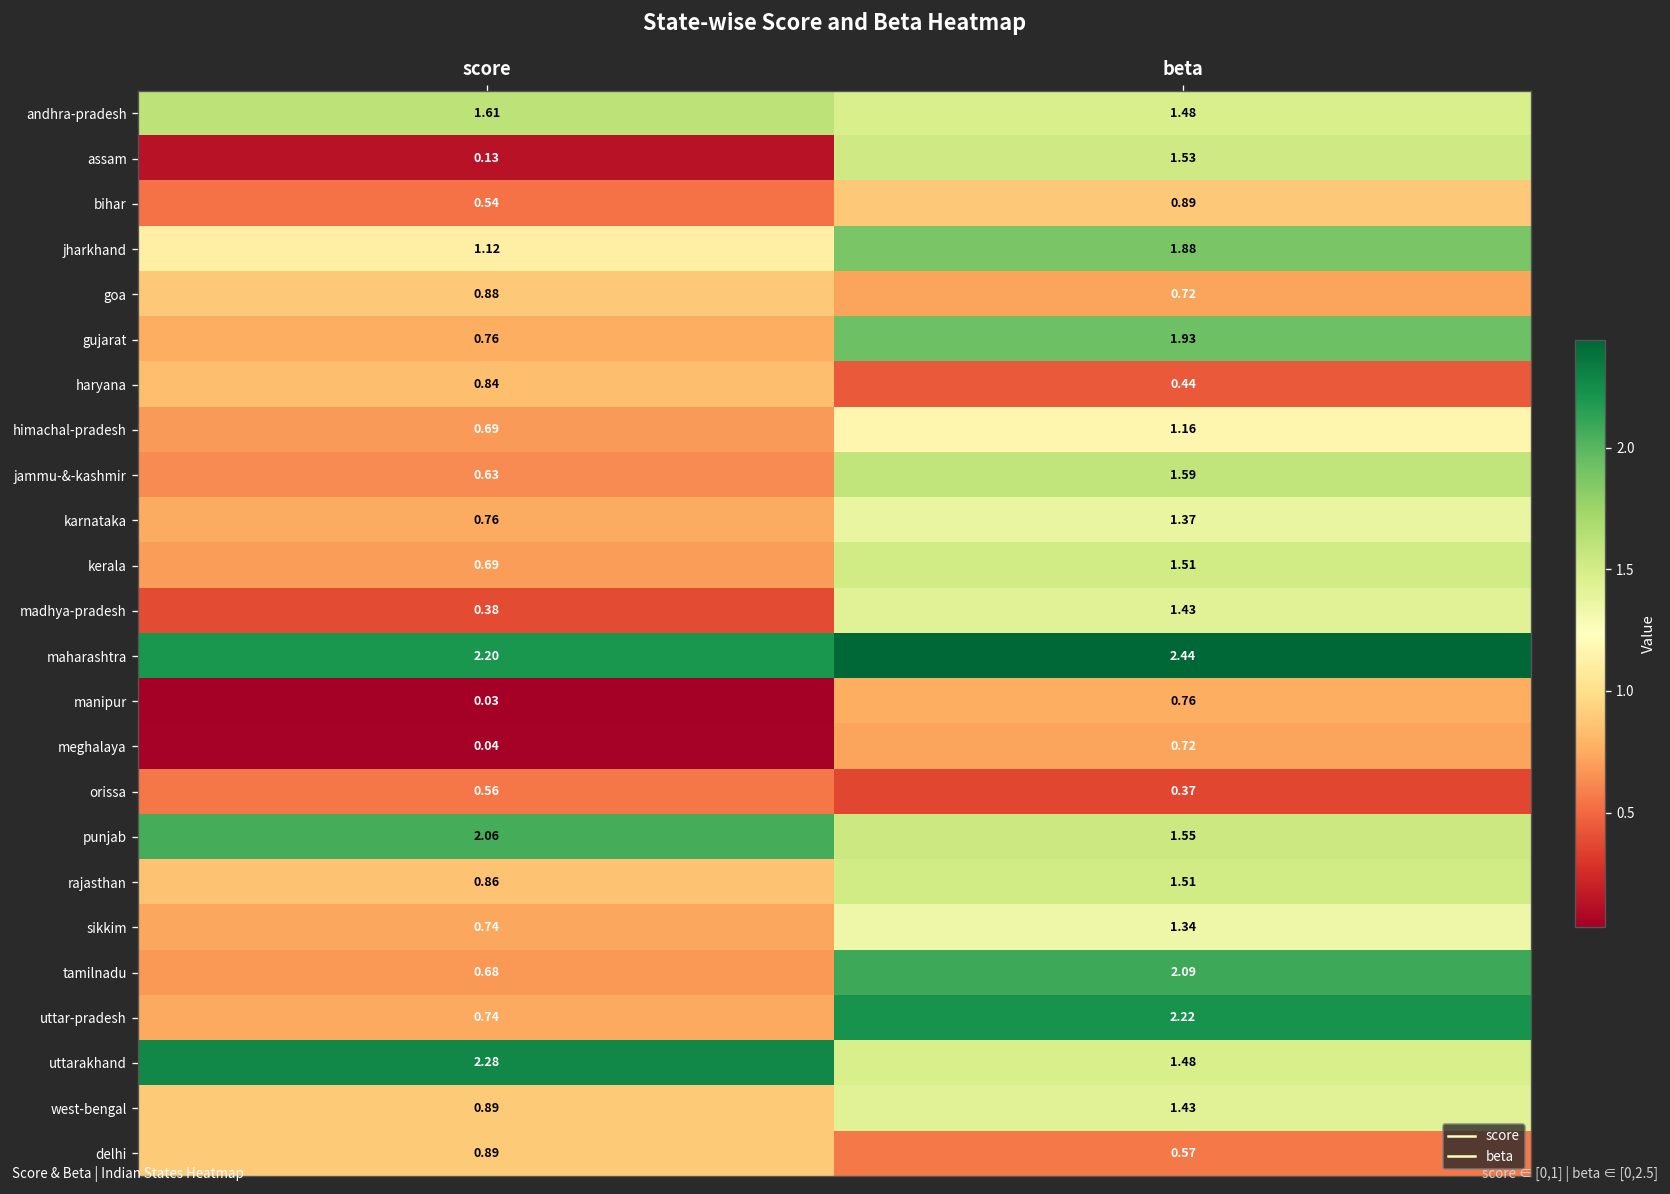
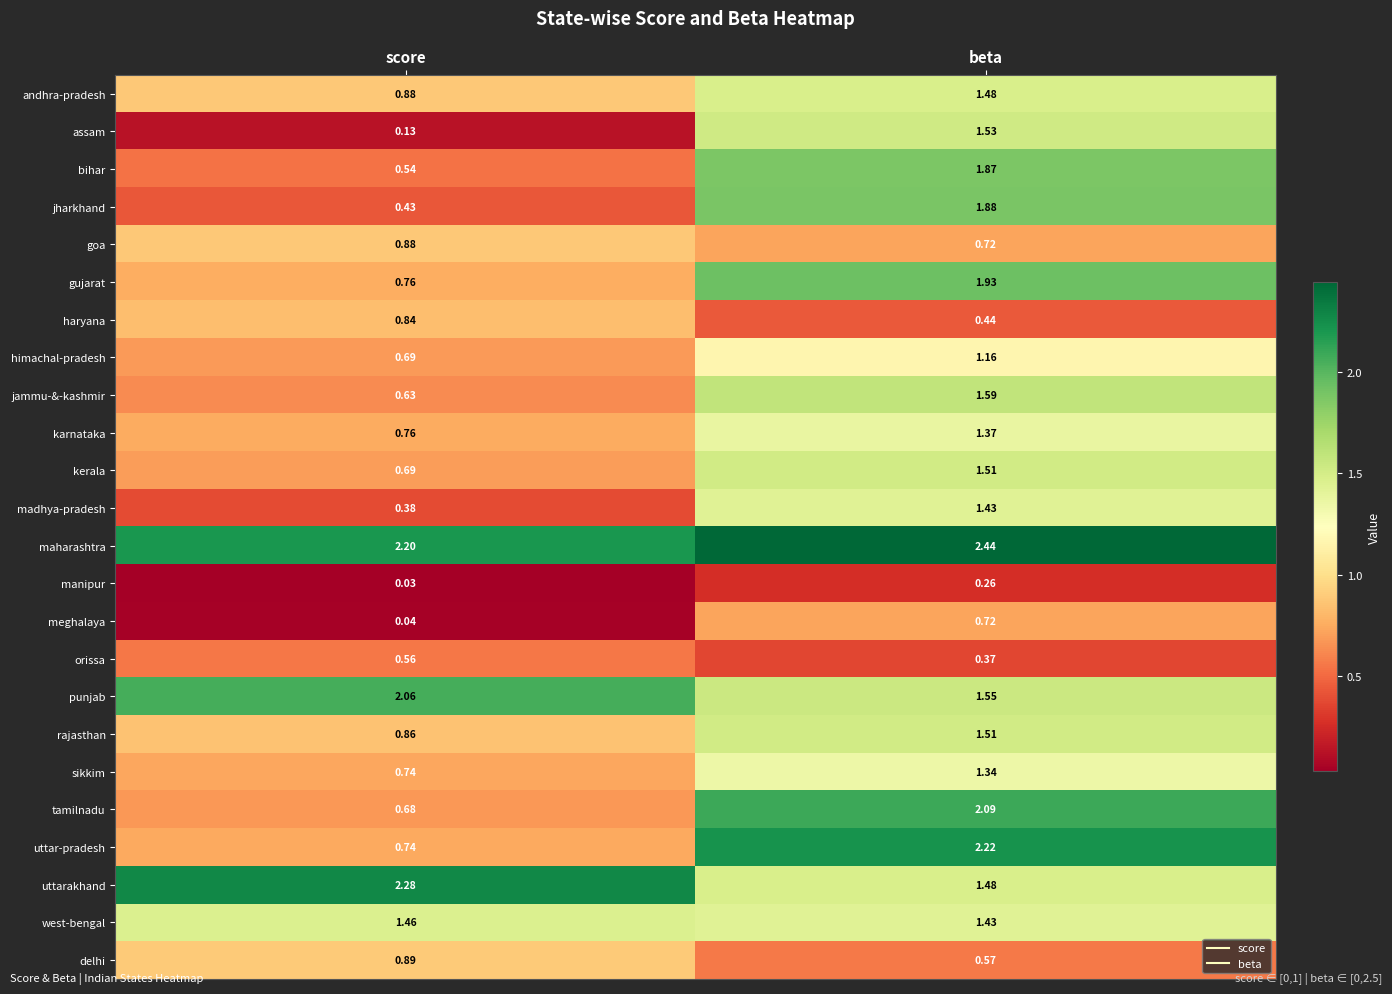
andhra-pradesh, score: 1.61 -> 0.88
bihar, beta: 0.89 -> 1.87
jharkhand, score: 1.12 -> 0.43
manipur, beta: 0.76 -> 0.26
west-bengal, score: 0.89 -> 1.46
